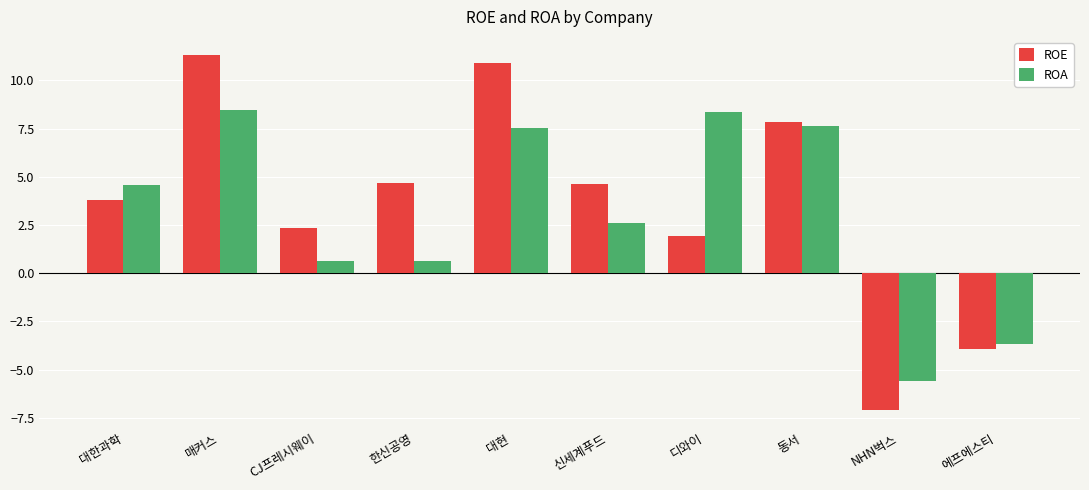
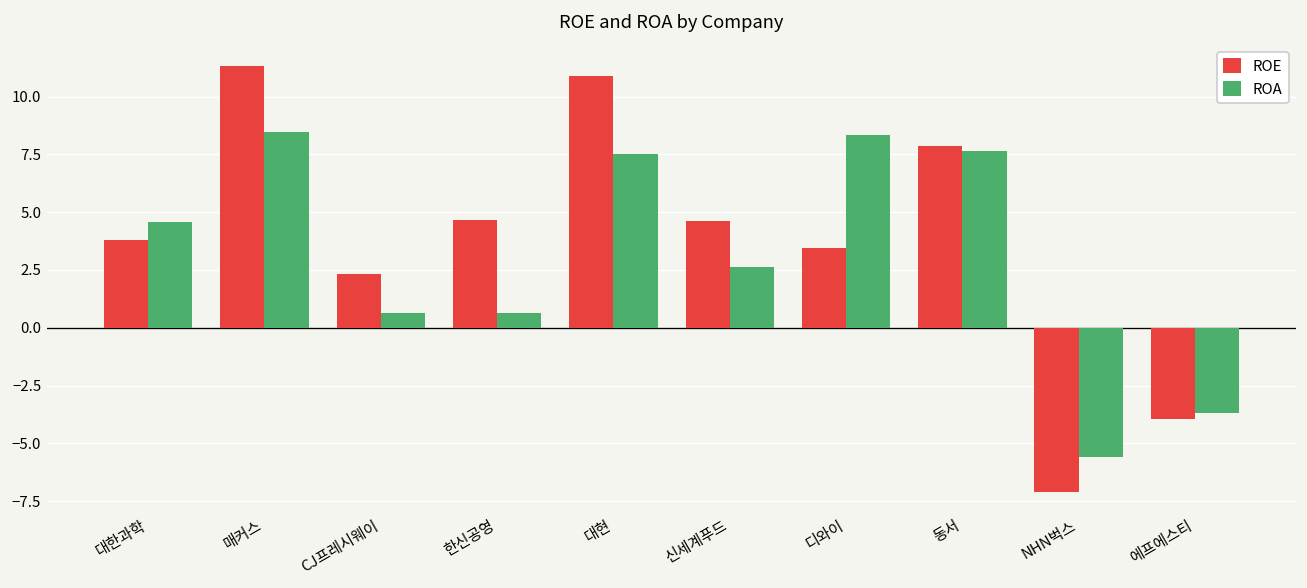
ROE, 디와이: 1.9 -> 3.5
